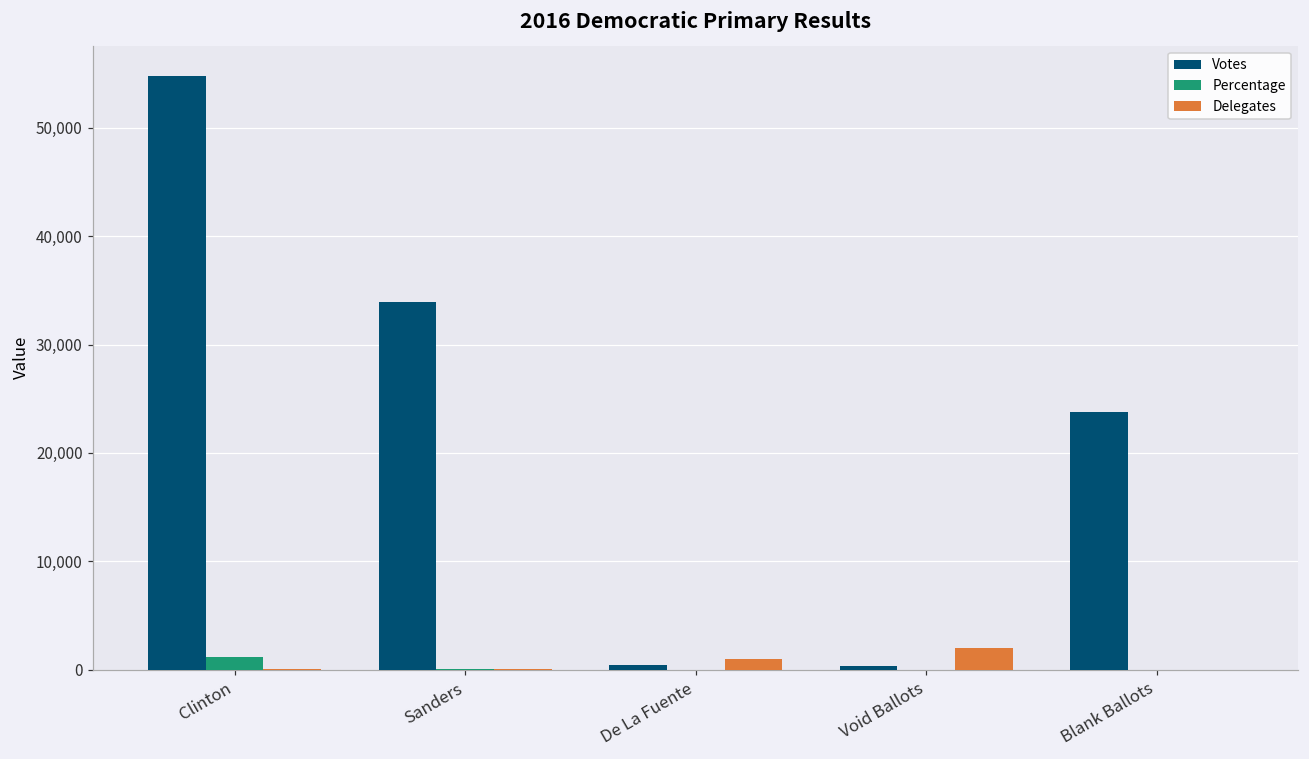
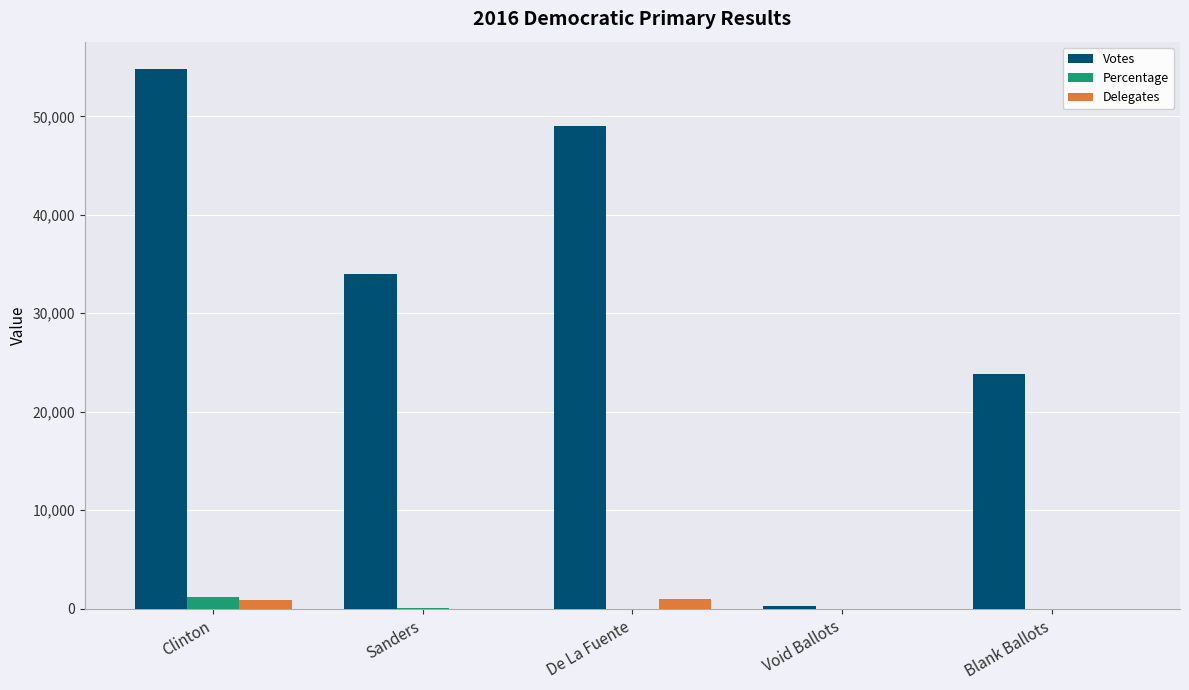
Delegates, Clinton: 0 -> 1,000
Votes, De La Fuente: 0 -> 49,000
Delegates, Void Ballots: 2,000 -> 0
